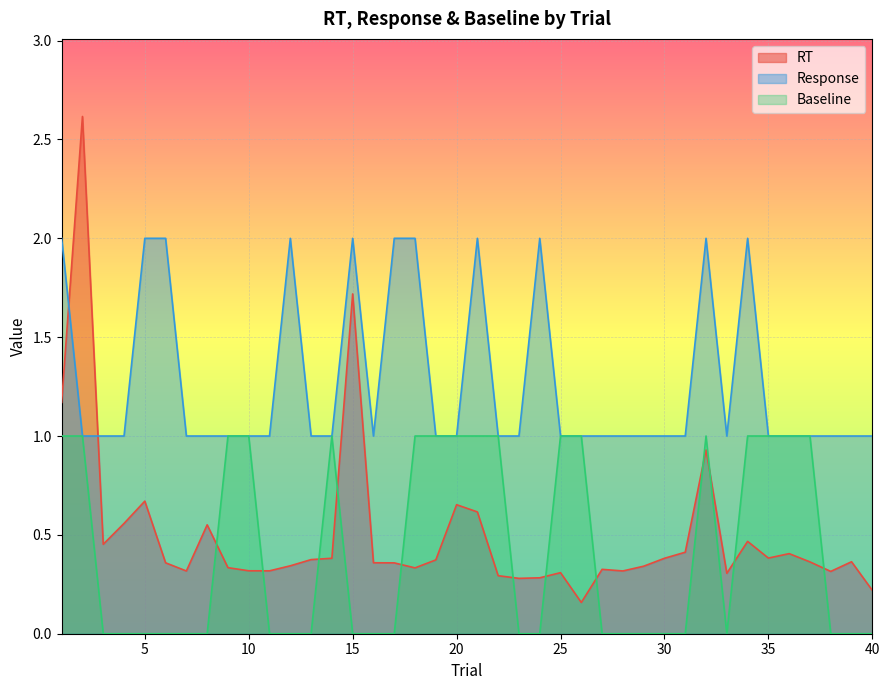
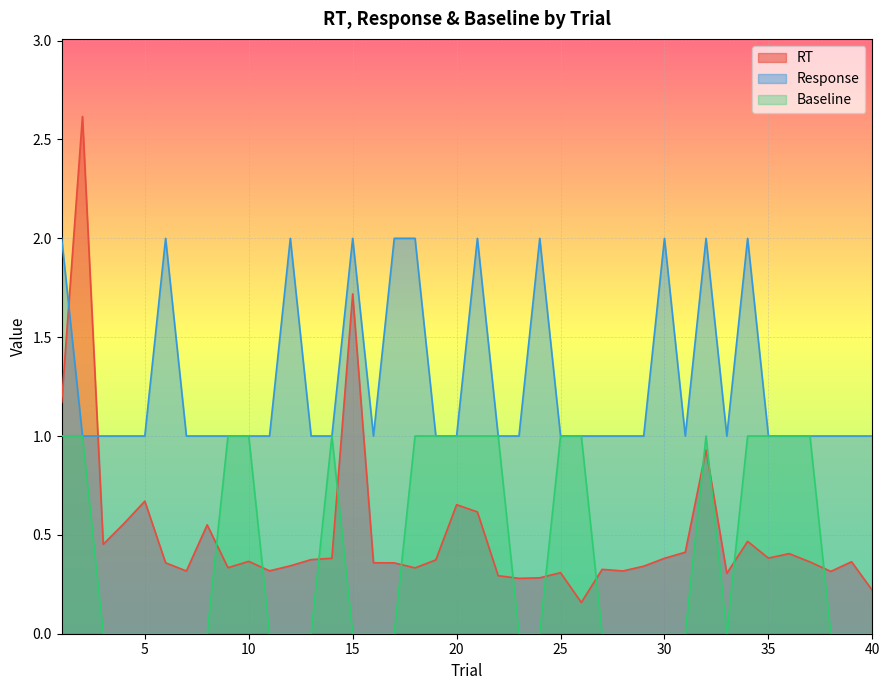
Response, 5: 2 -> 1
RT, 10: 0.32 -> 0.37
Response, 30: 1 -> 2
